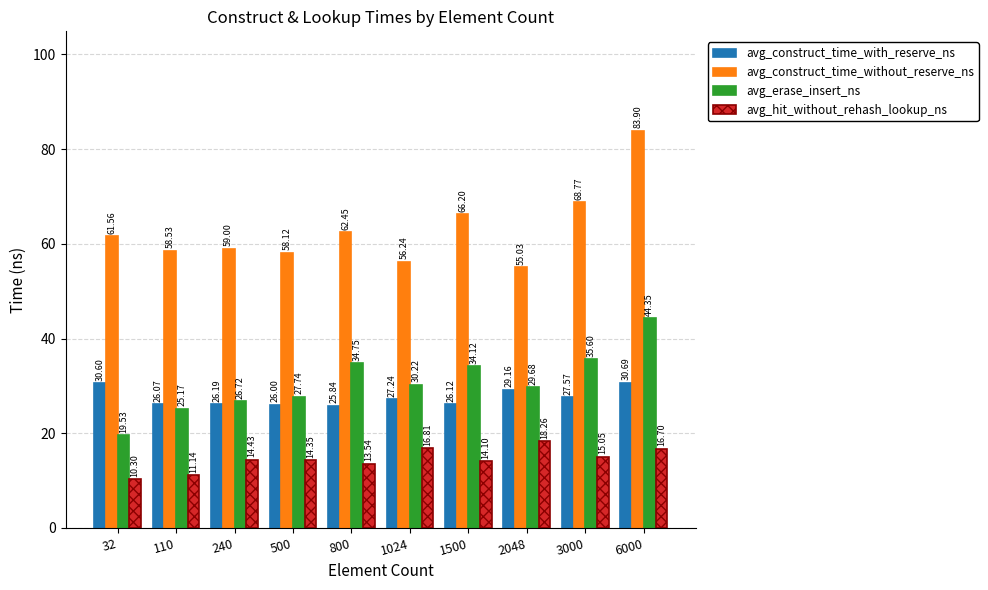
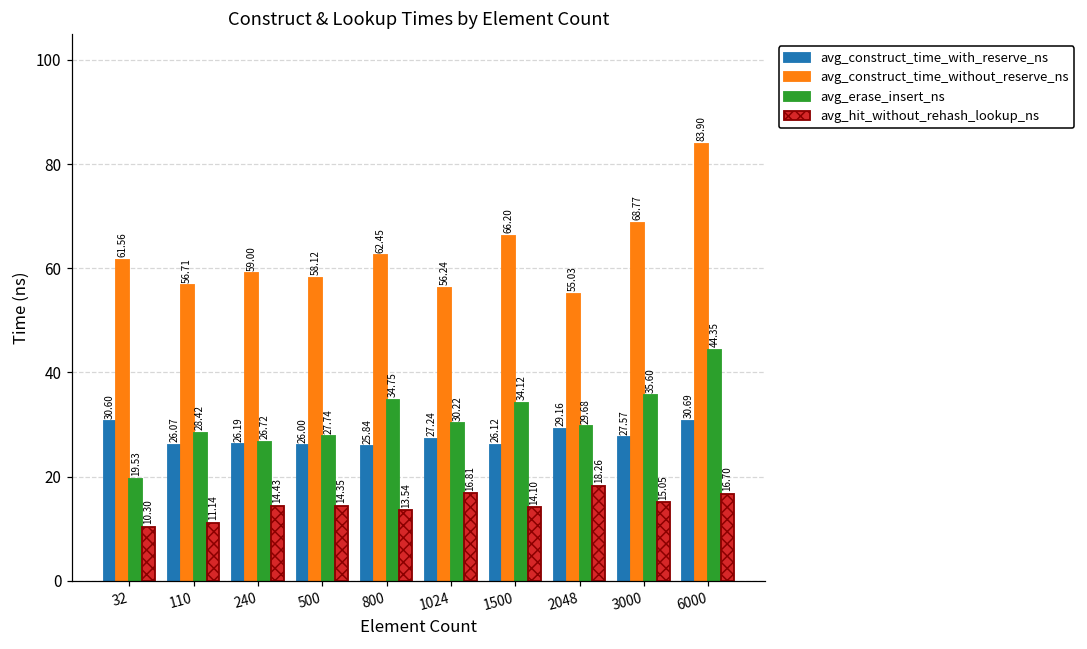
avg_construct_time_without_reserve_ns, 110: 58.53 -> 56.71
avg_erase_insert_ns, 110: 25.17 -> 28.42
